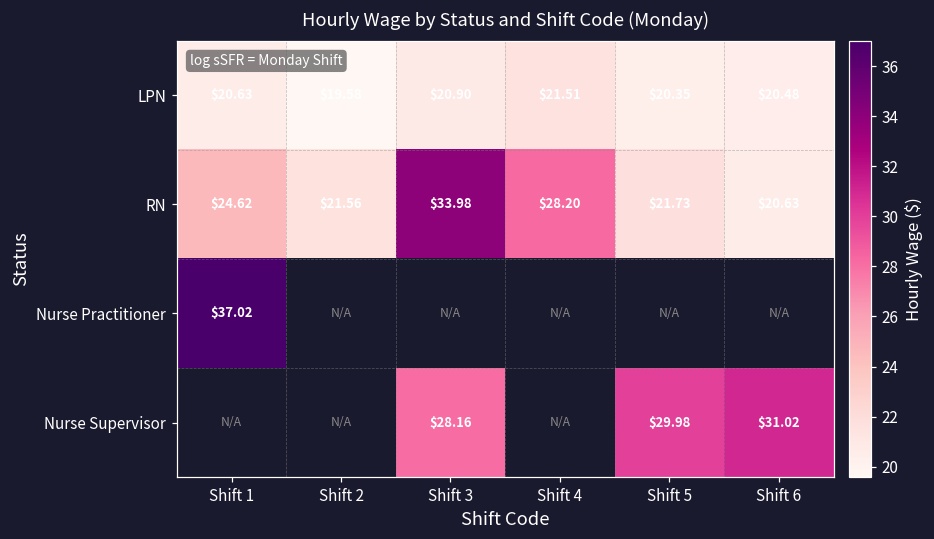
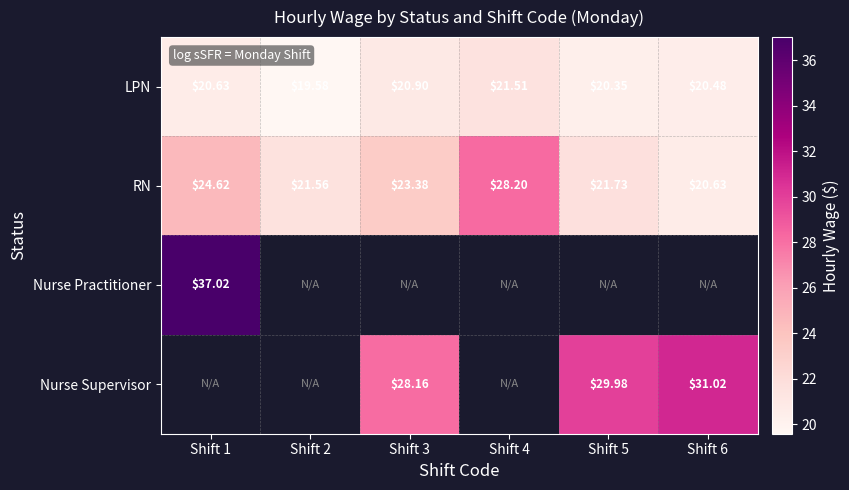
RN, Shift 3: $33.98 -> $23.38
